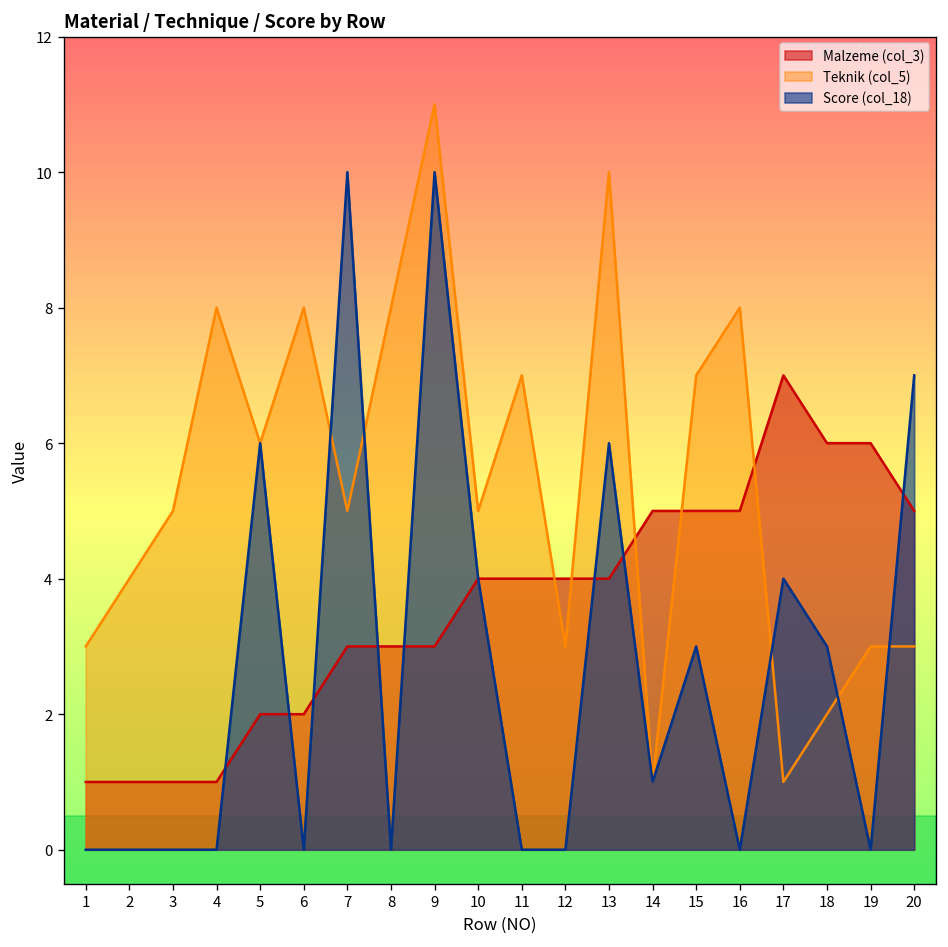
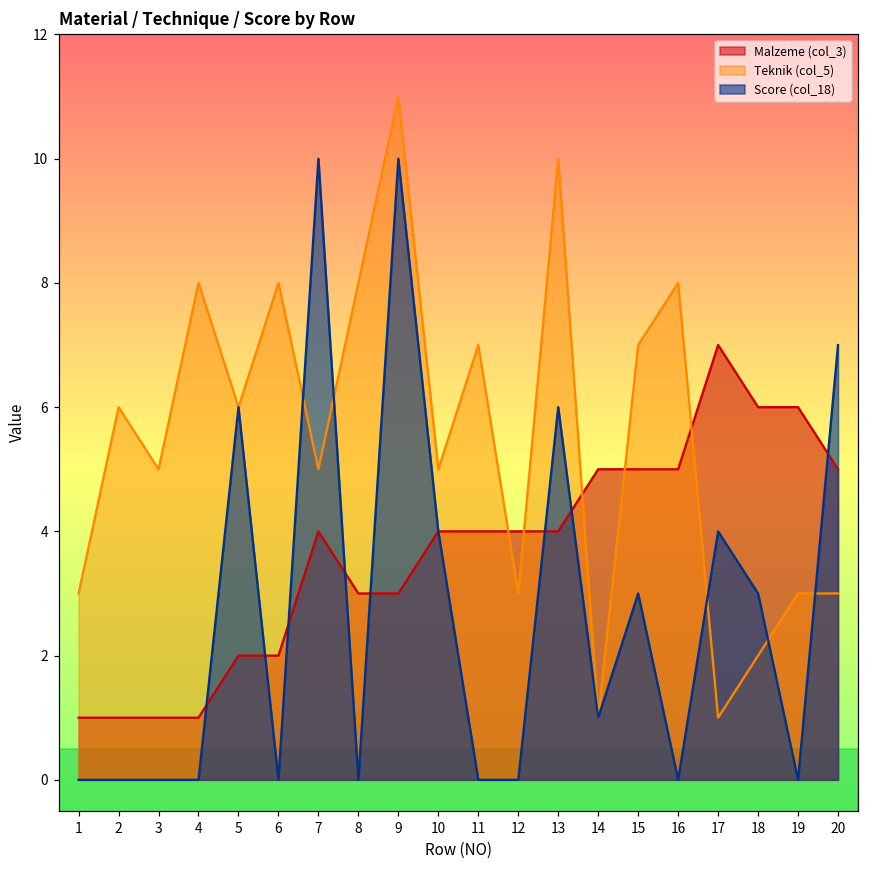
Teknik (col_5), 2: 4 -> 6
Malzeme (col_3), 7: 3 -> 4
